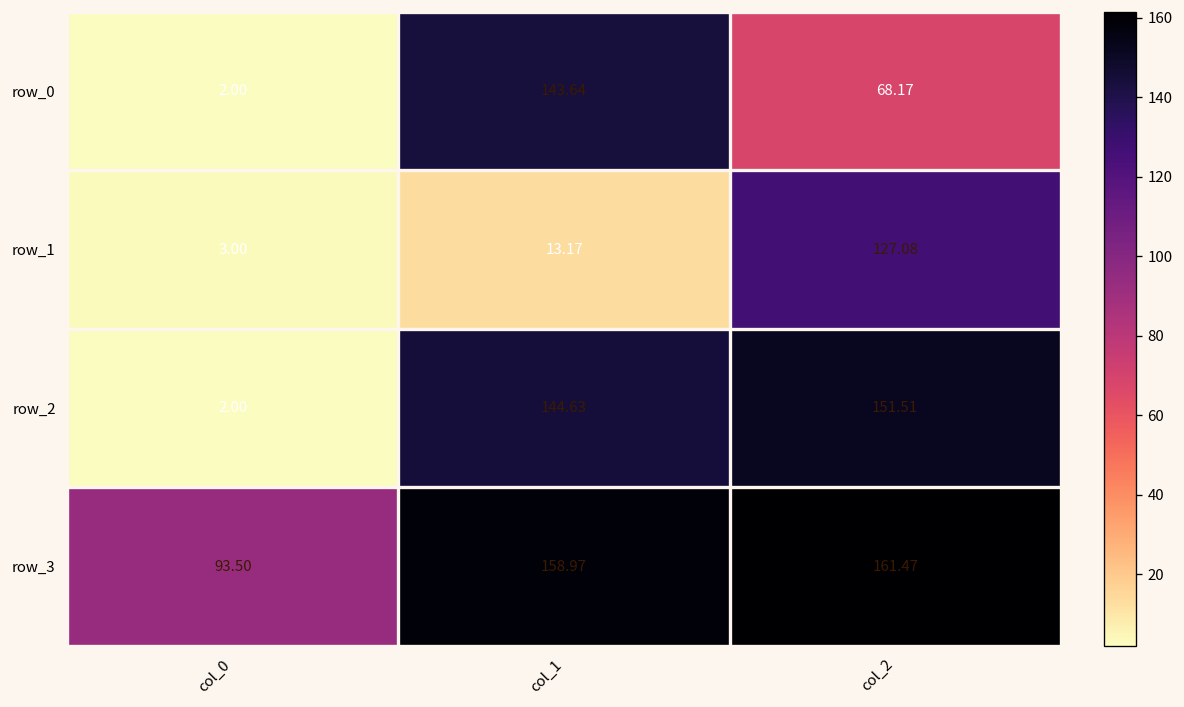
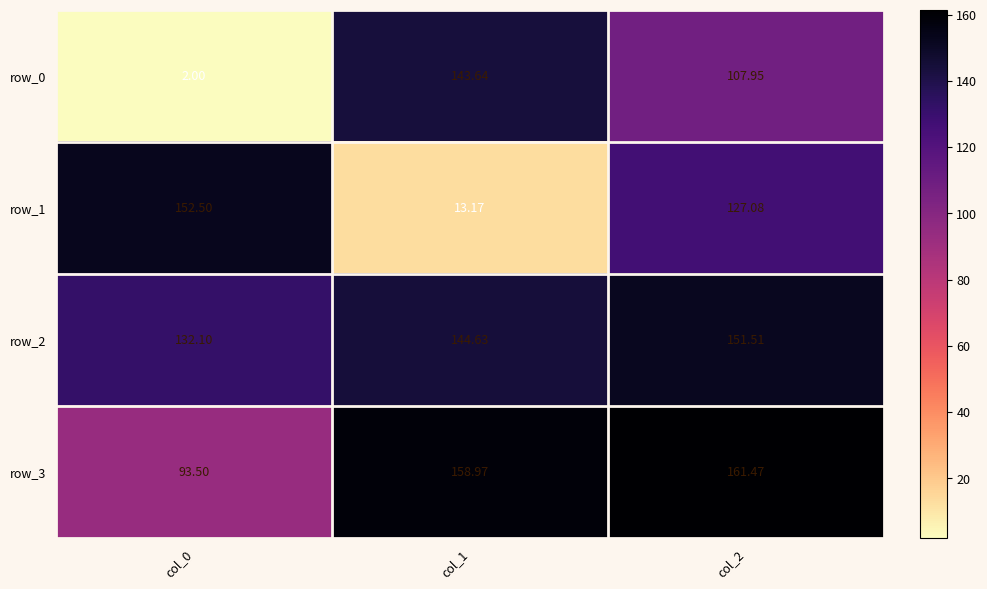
row_0, col_2: 68.17 -> 107.95
row_1, col_0: 3.00 -> 152.50
row_2, col_0: 2.00 -> 132.10
